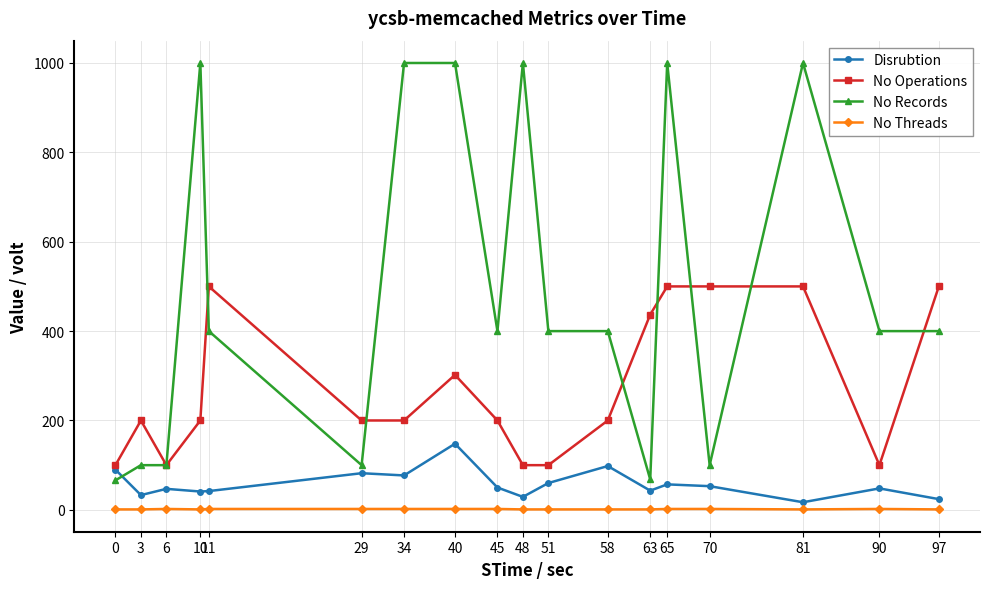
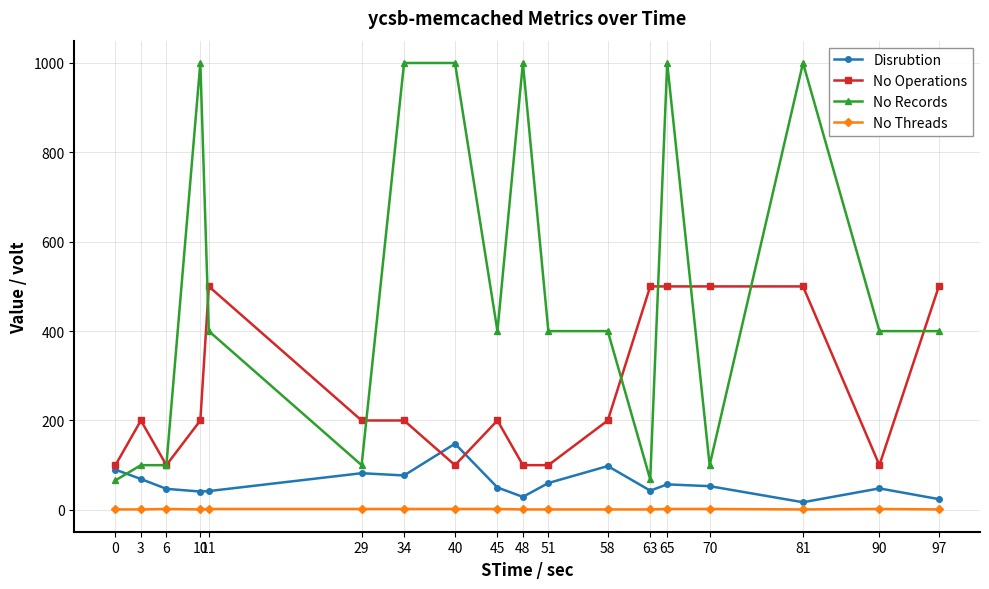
Disrubtion, 3: 30 -> 70
No Operations, 40: 300 -> 100
No Operations, 63: 440 -> 500
